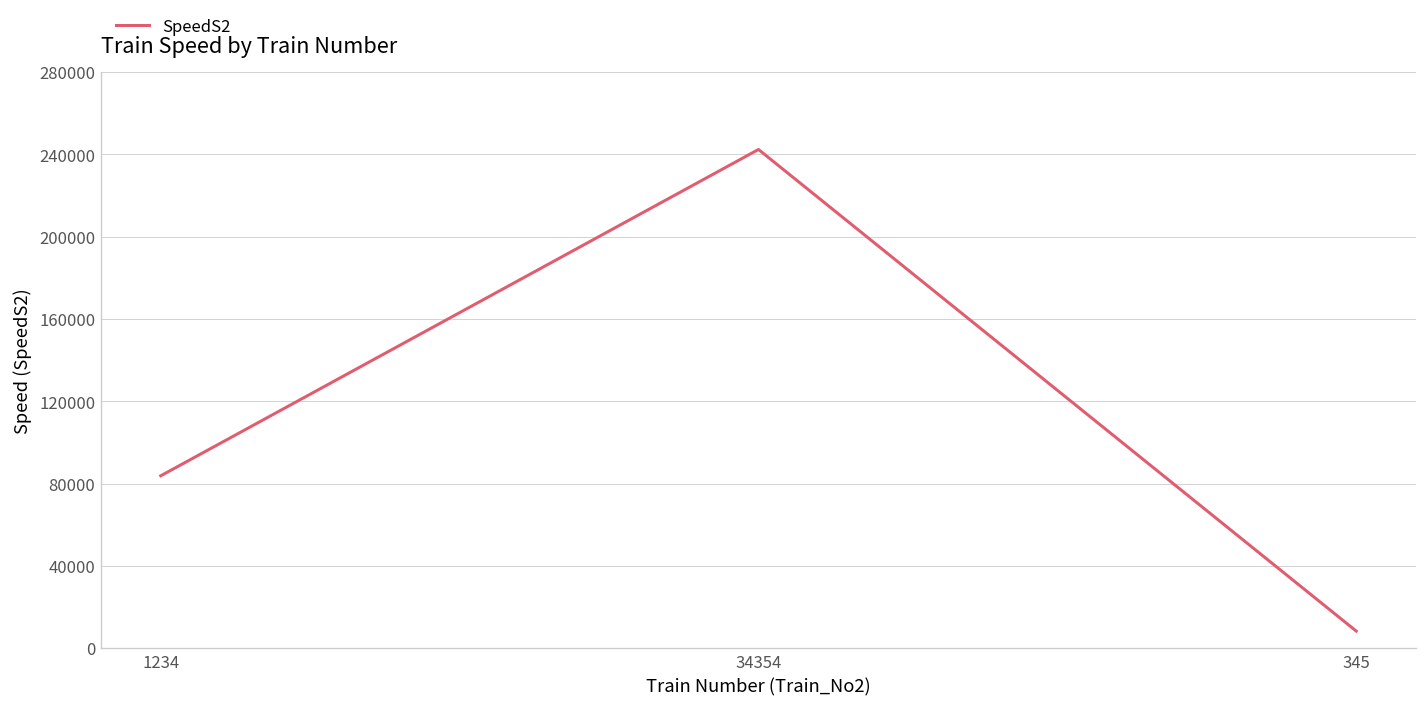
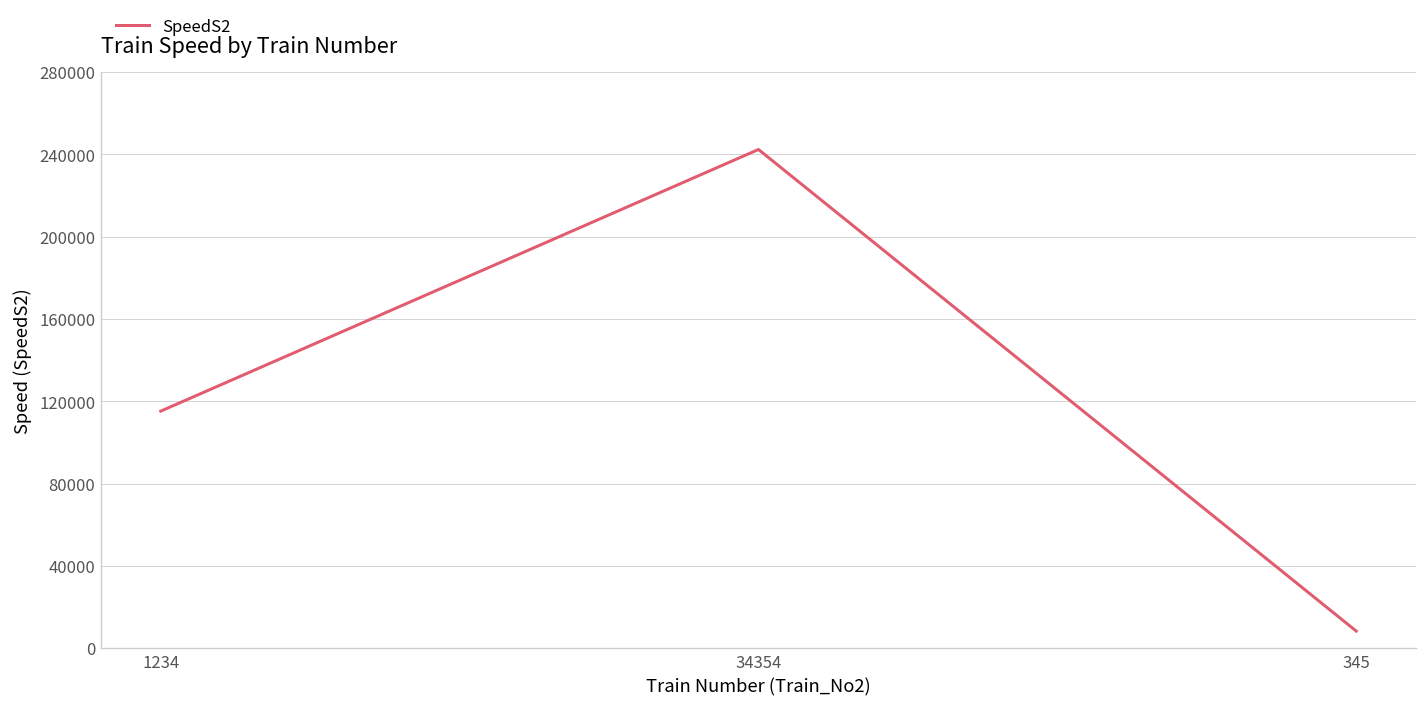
1234: 84000 -> 115000
